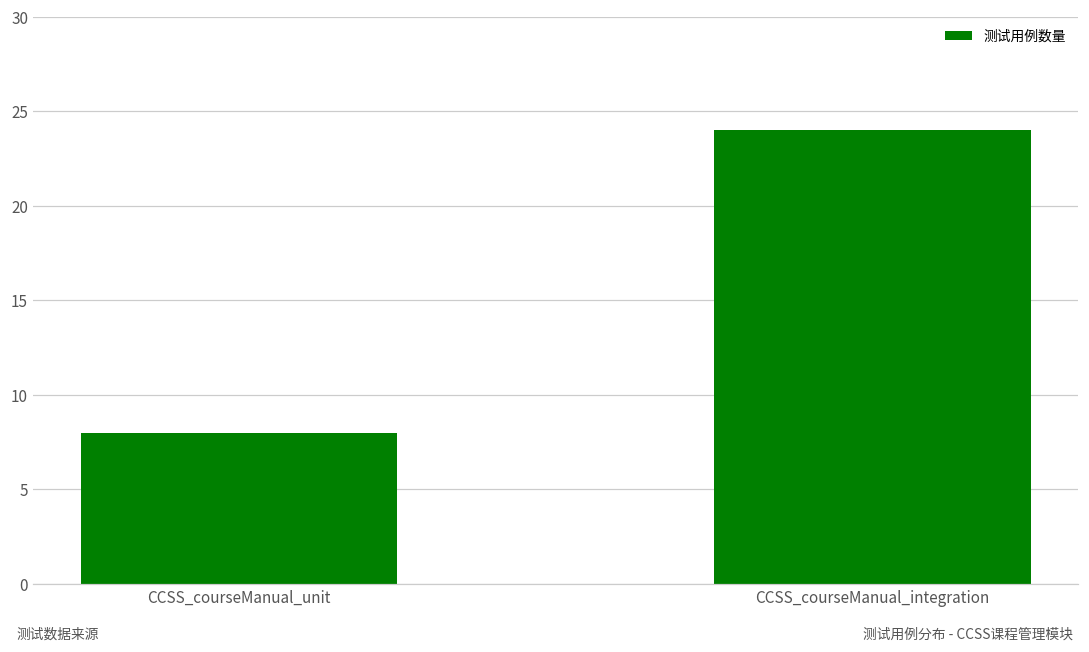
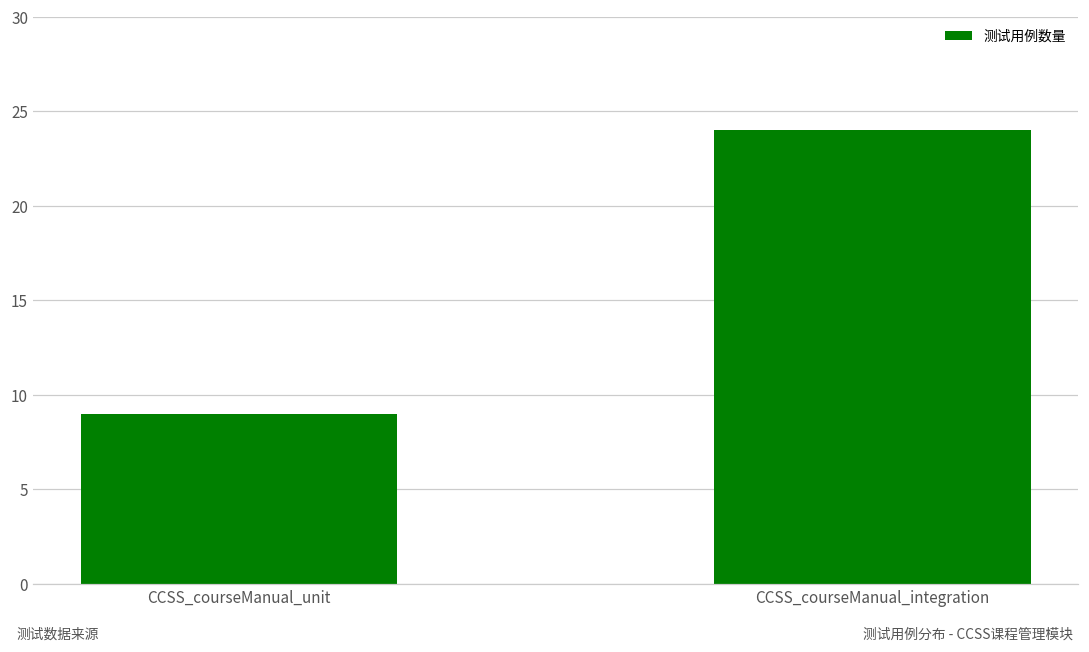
CCSS_courseManual_unit: 8 -> 9
